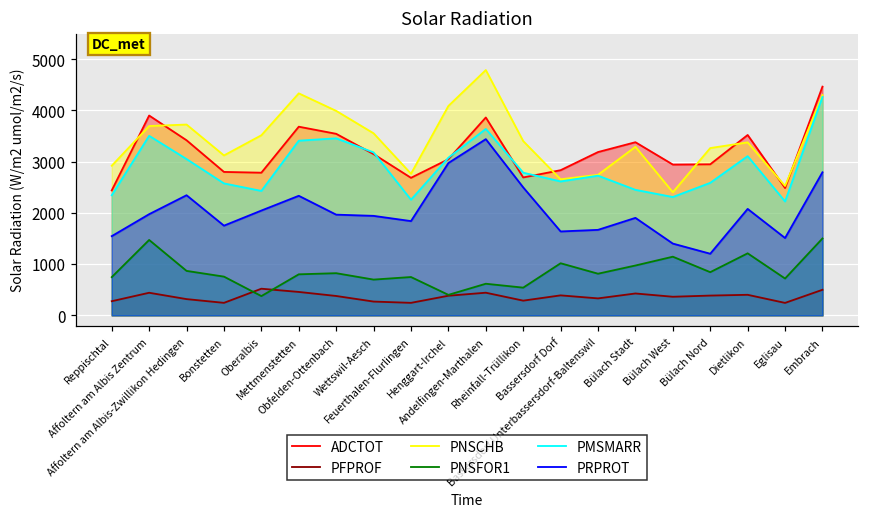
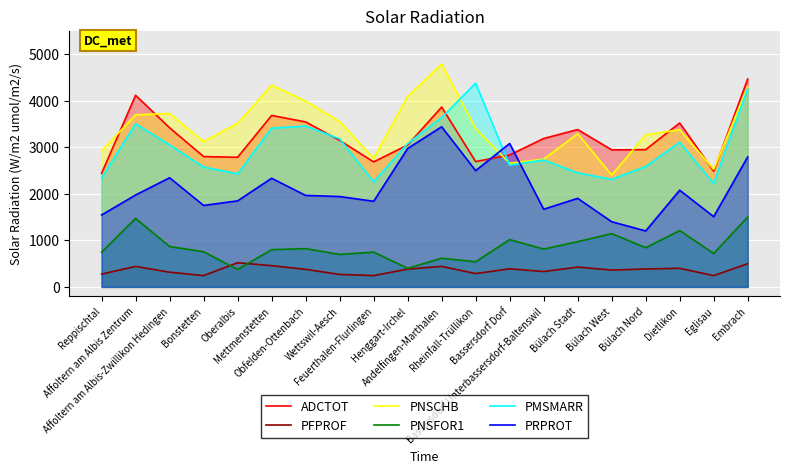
ADCTOT, Affoltern am Albis Zentrum: 3900 -> 4100
PRPROT, Oberalbis: 2000 -> 1800
PMSMARR, Rheinfall-Trüllikon: 2800 -> 4400
PRPROT, Bassersdorf Dorf: 1600 -> 3100
